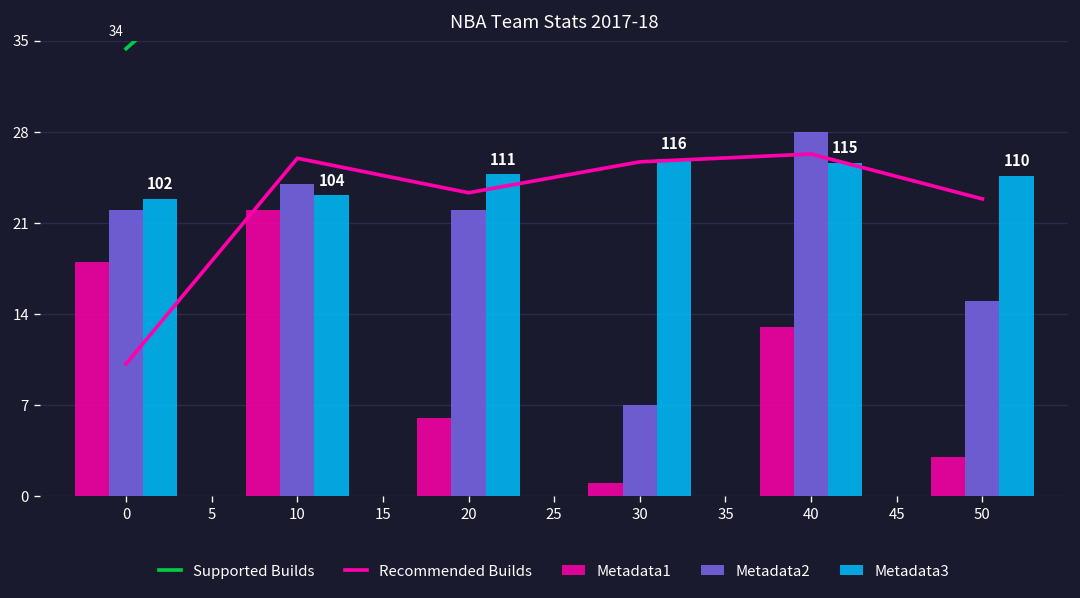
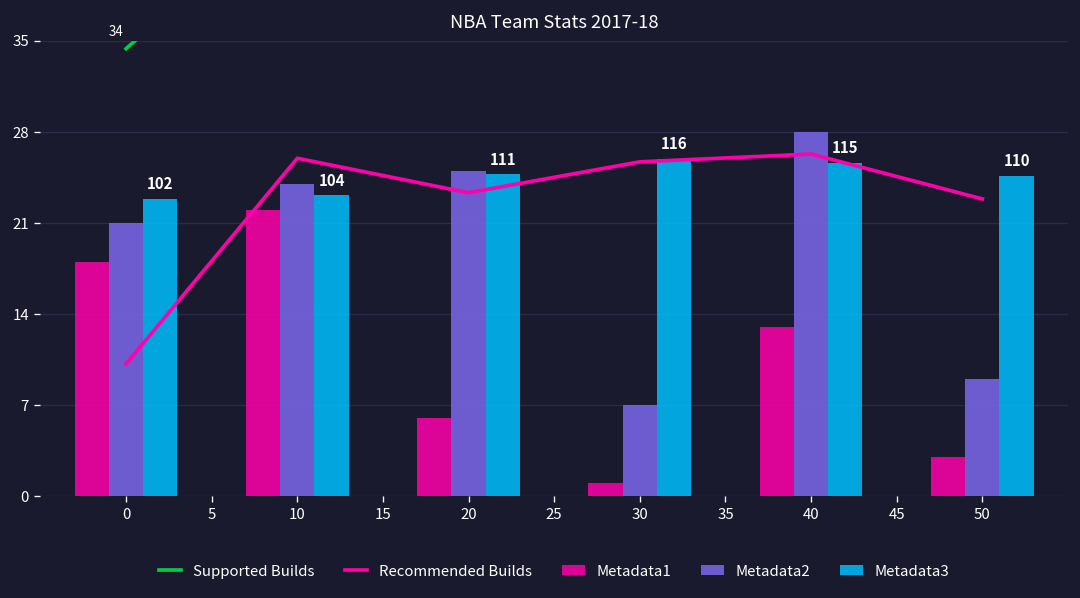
Metadata2, 0: 22 -> 21
Metadata2, 20: 22 -> 25
Metadata2, 50: 15 -> 9
